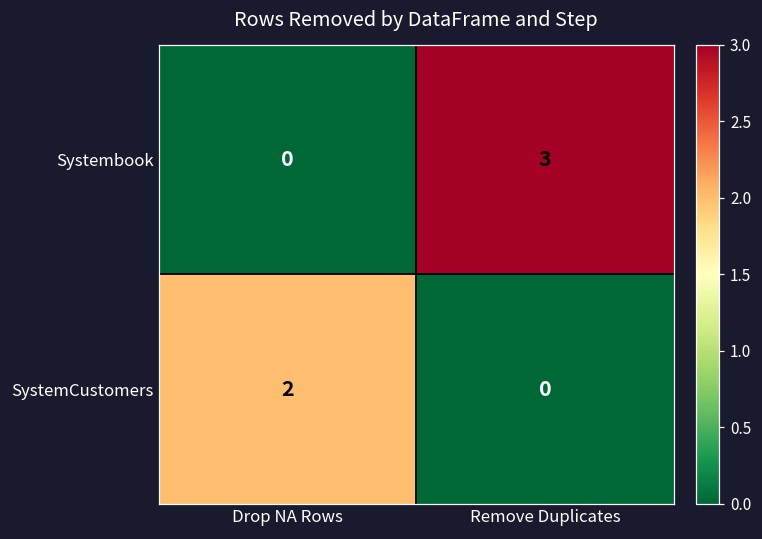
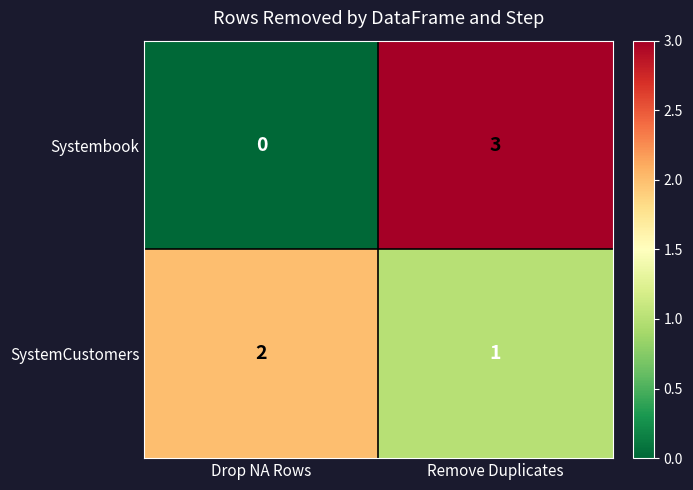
SystemCustomers, Remove Duplicates: 0 -> 1
